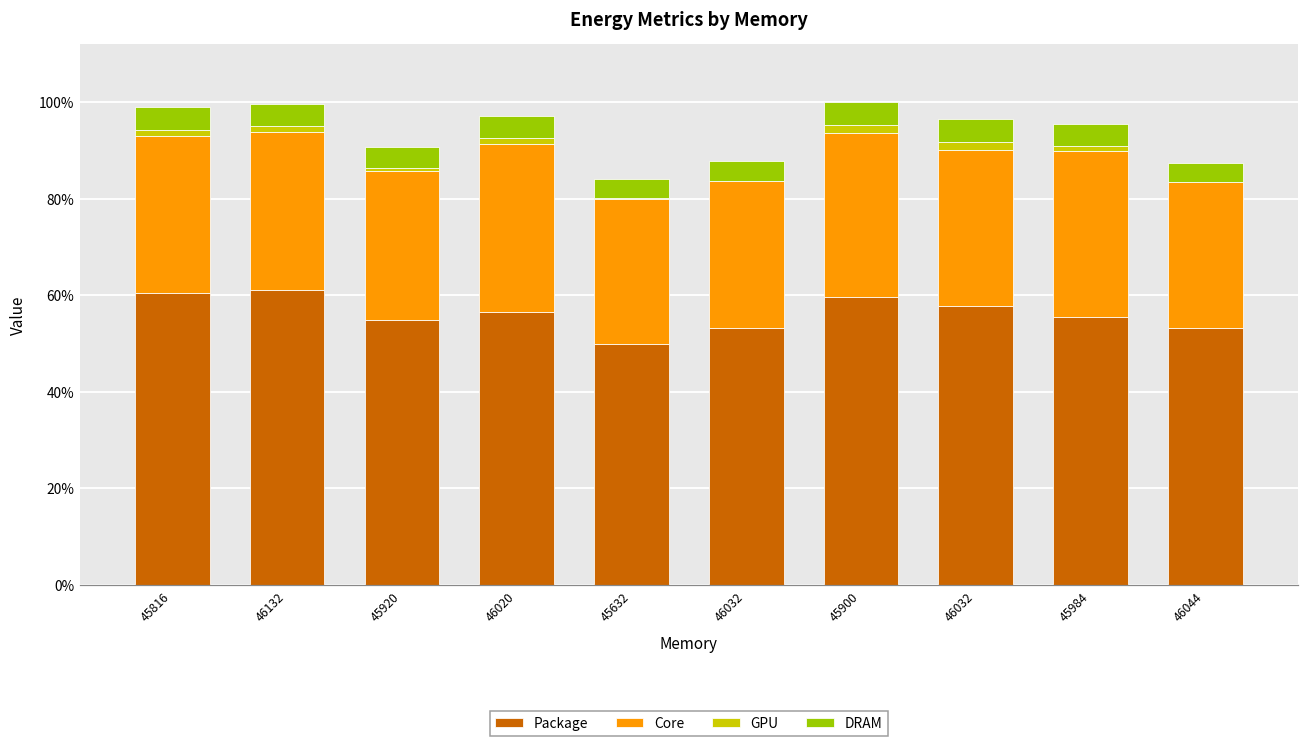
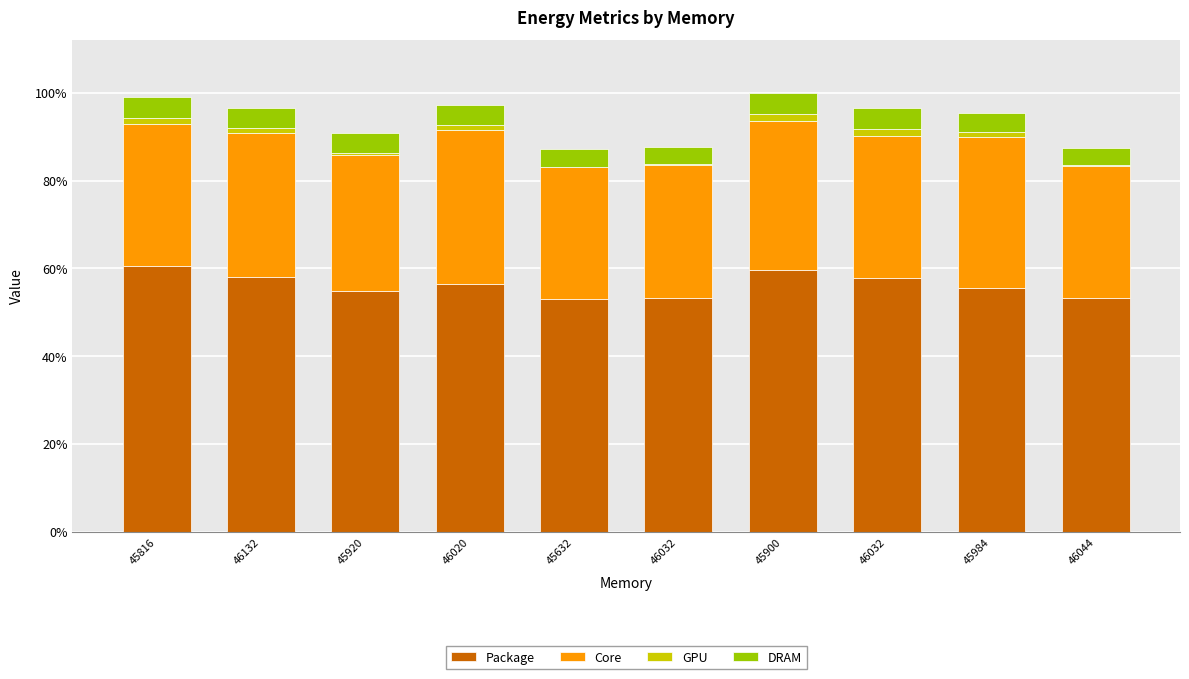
Package, 46132: 61% -> 58%
Package, 45632: 50% -> 53%
